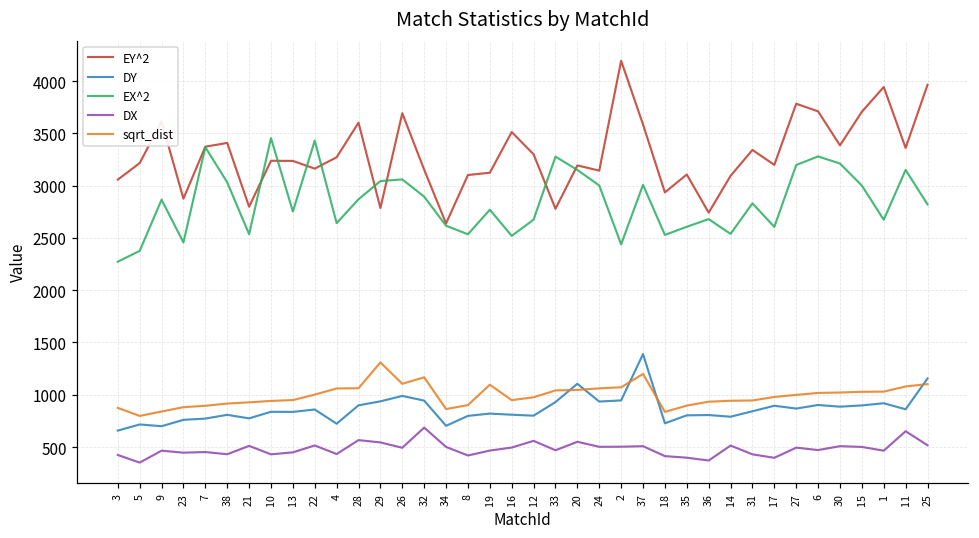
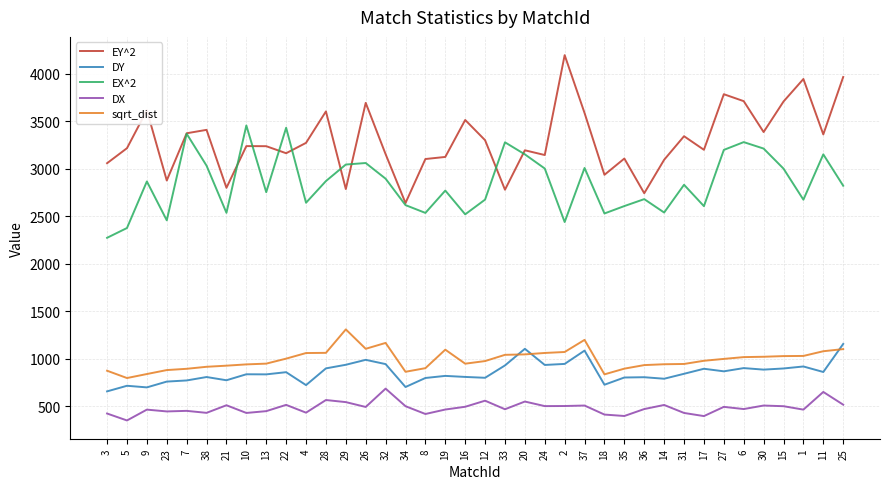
DY, 37: 1400 -> 1100
DX, 36: 400 -> 500
